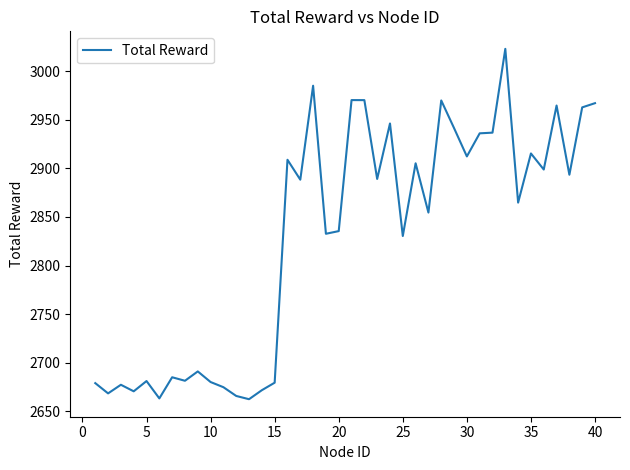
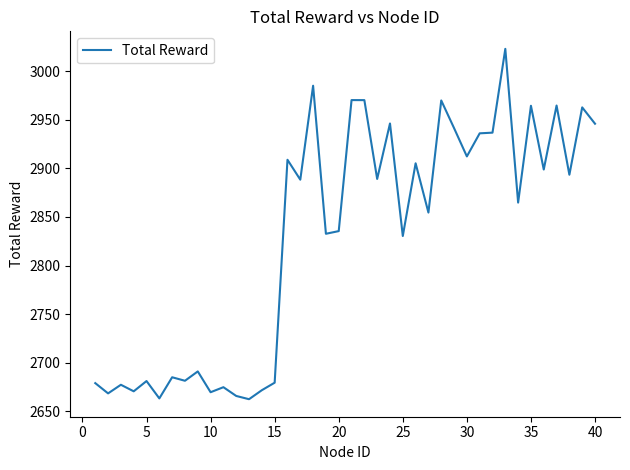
10: 2680 -> 2670
35: 2920 -> 2960
40: 2970 -> 2950
